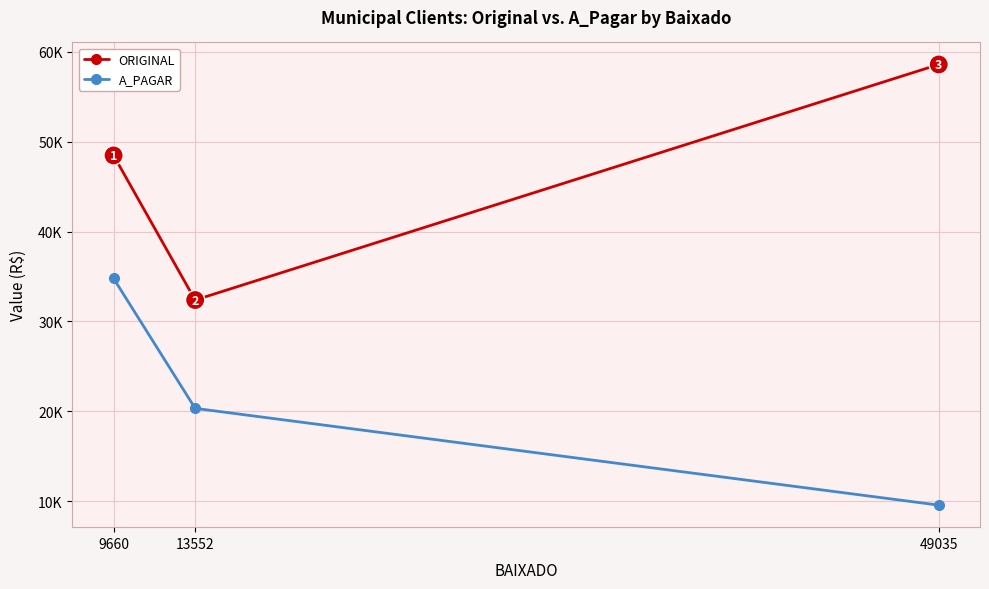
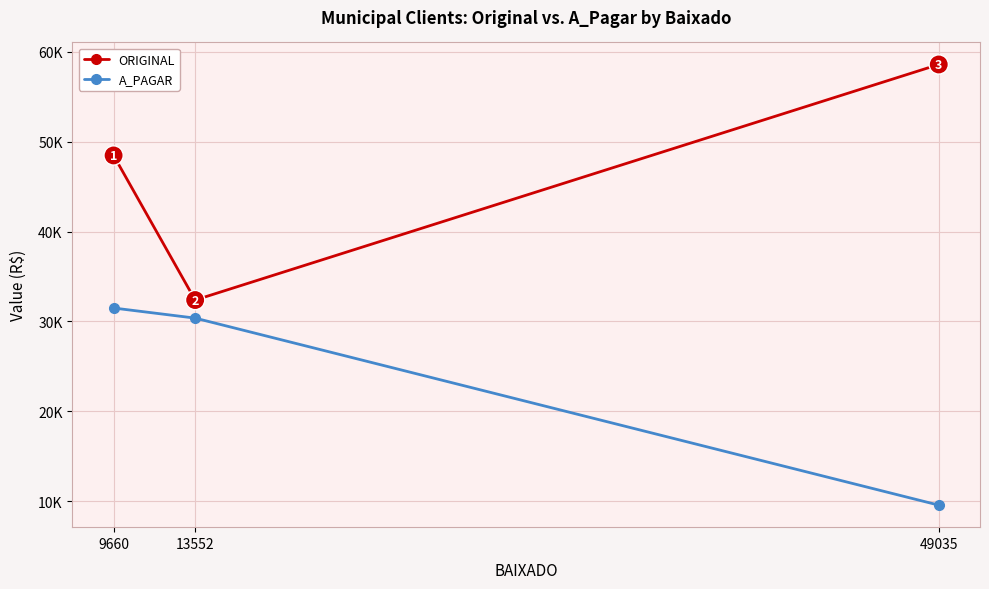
A_PAGAR, 9660: 35000 -> 31000
A_PAGAR, 13552: 20000 -> 30000
